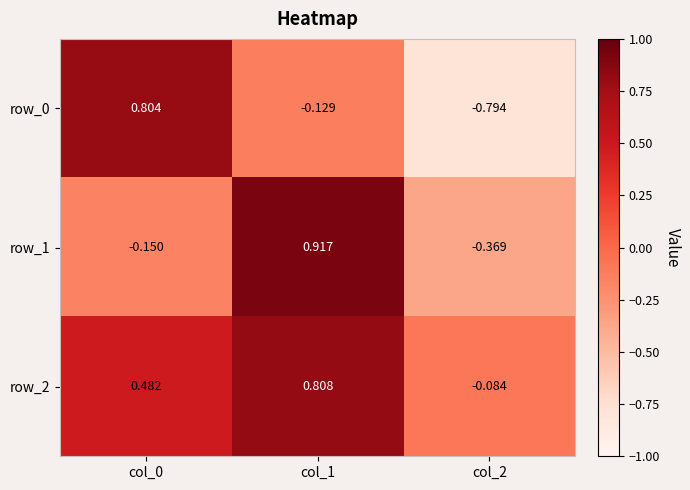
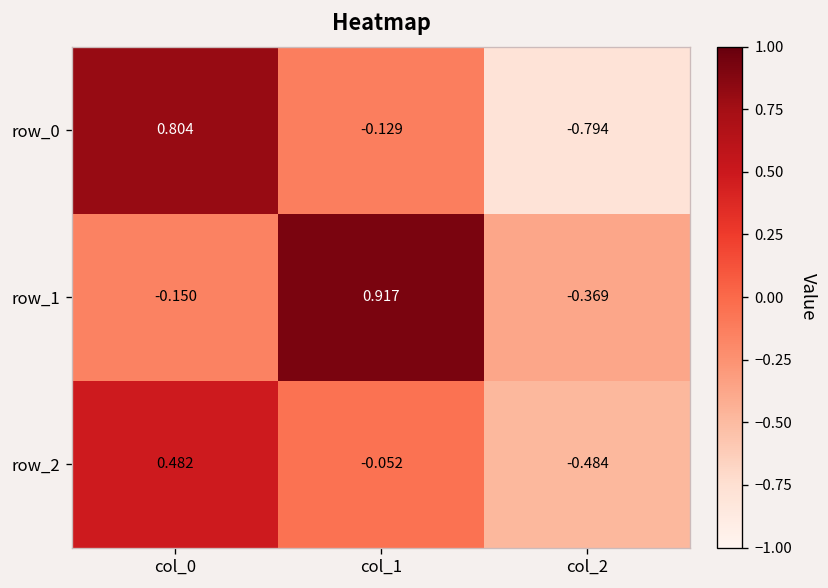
row_2, col_1: 0.808 -> -0.052
row_2, col_2: -0.084 -> -0.484
